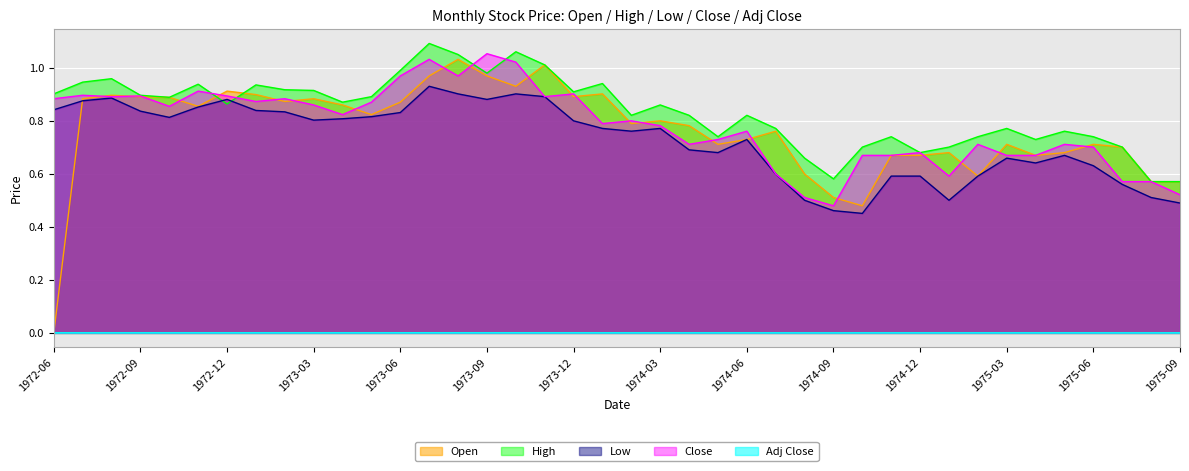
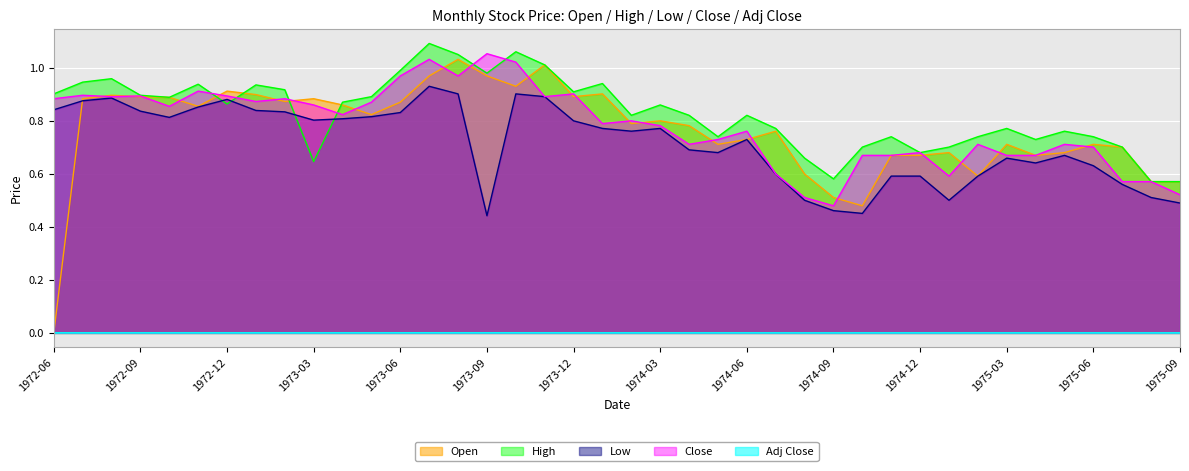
High, 1973-03: 0.91 -> 0.65
Low, 1973-09: 0.88 -> 0.44
